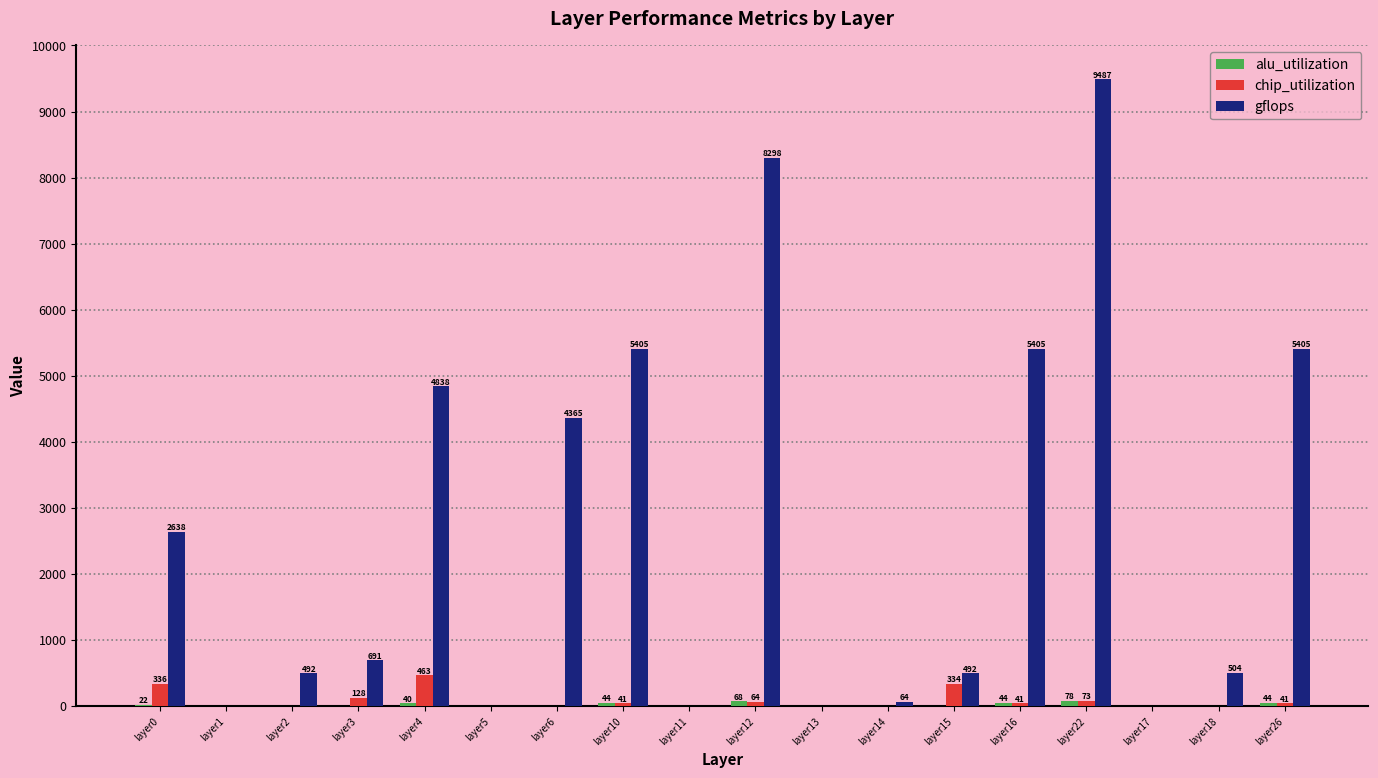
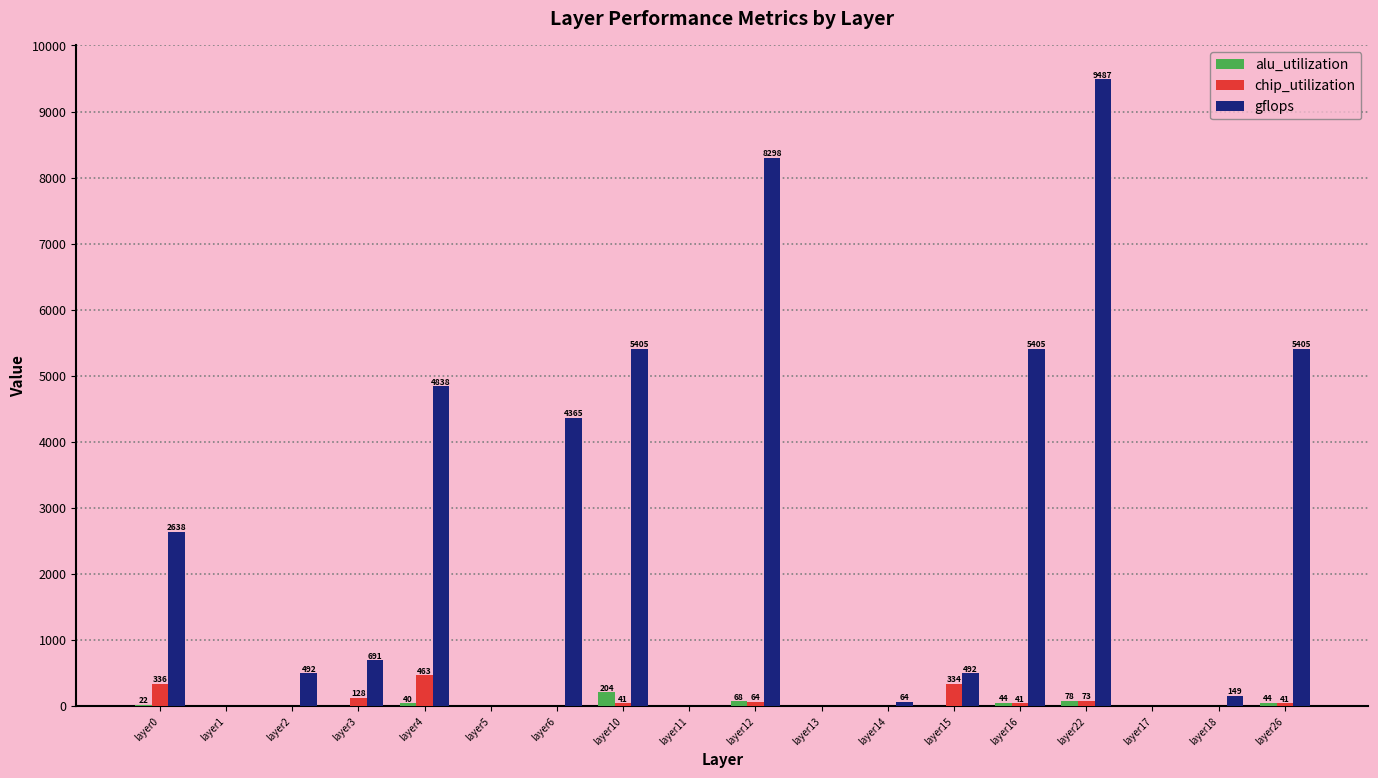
alu_utilization, layer10: 44 -> 204
gflops, layer18: 504 -> 149
